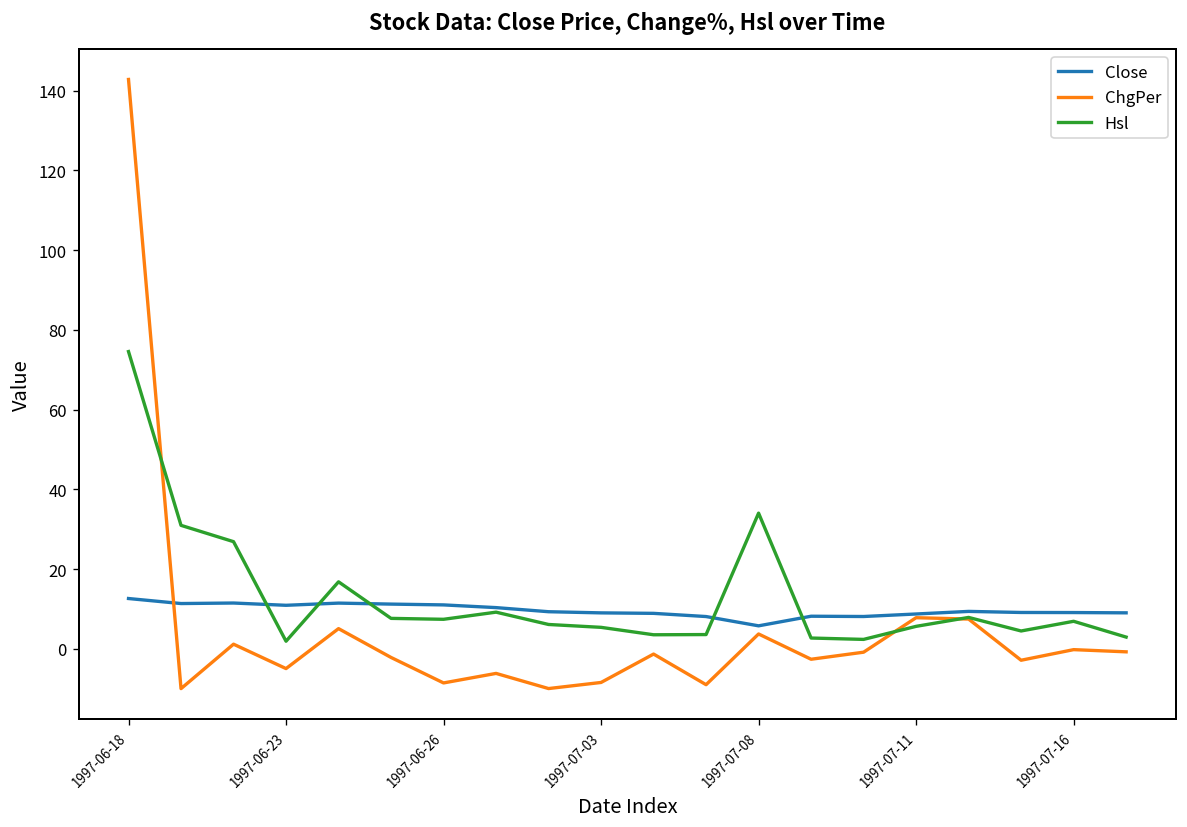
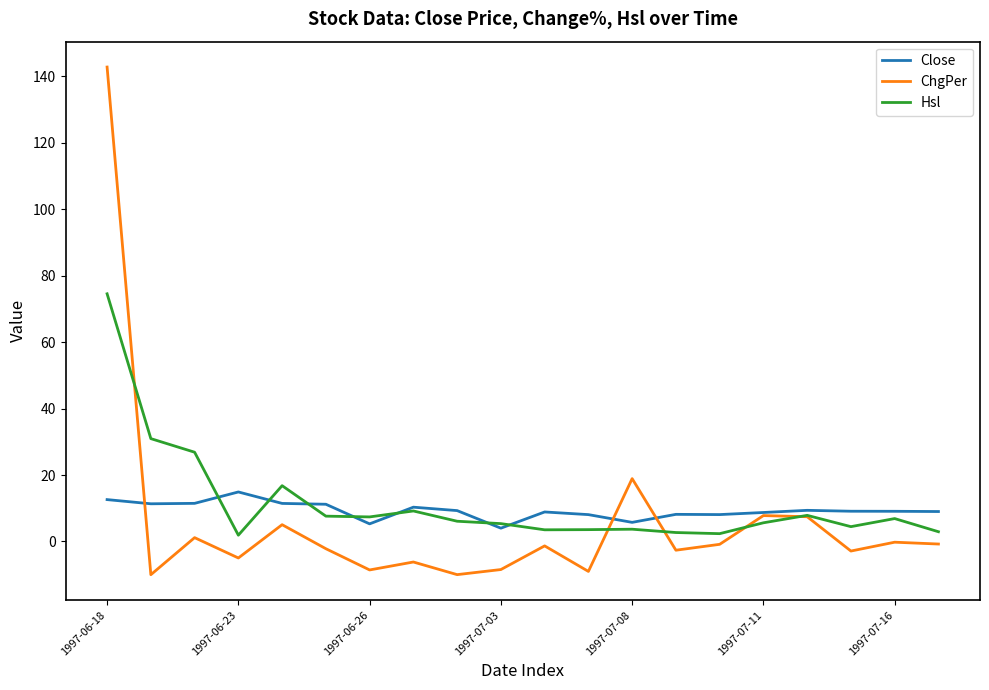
Close, 1997-06-23: 11 -> 15
Close, 1997-06-26: 11 -> 5
Close, 1997-07-03: 9 -> 4
ChgPer, 1997-07-08: 4 -> 19
Hsl, 1997-07-08: 34 -> 4
